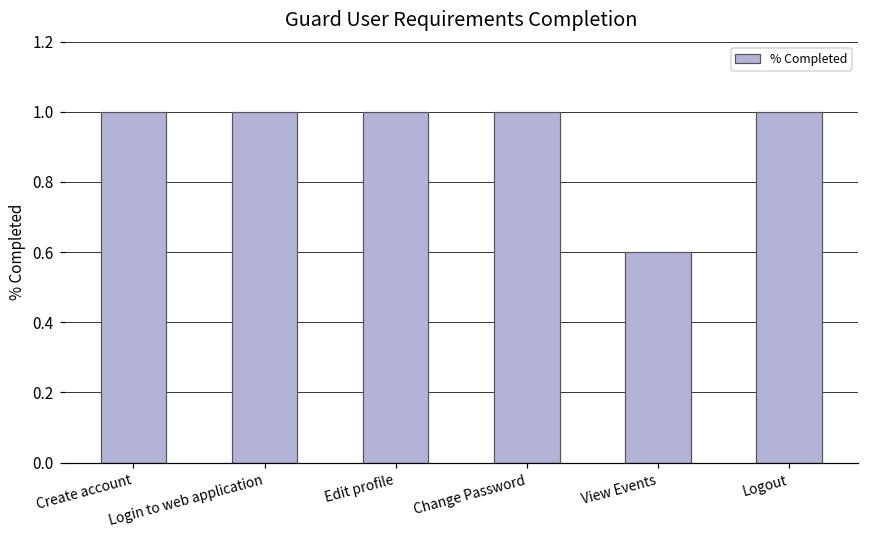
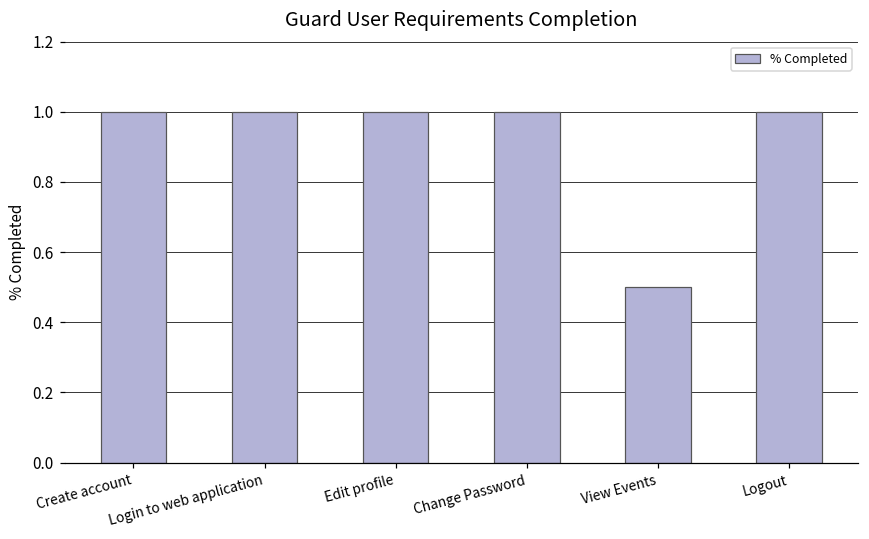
View Events: 0.6 -> 0.5
